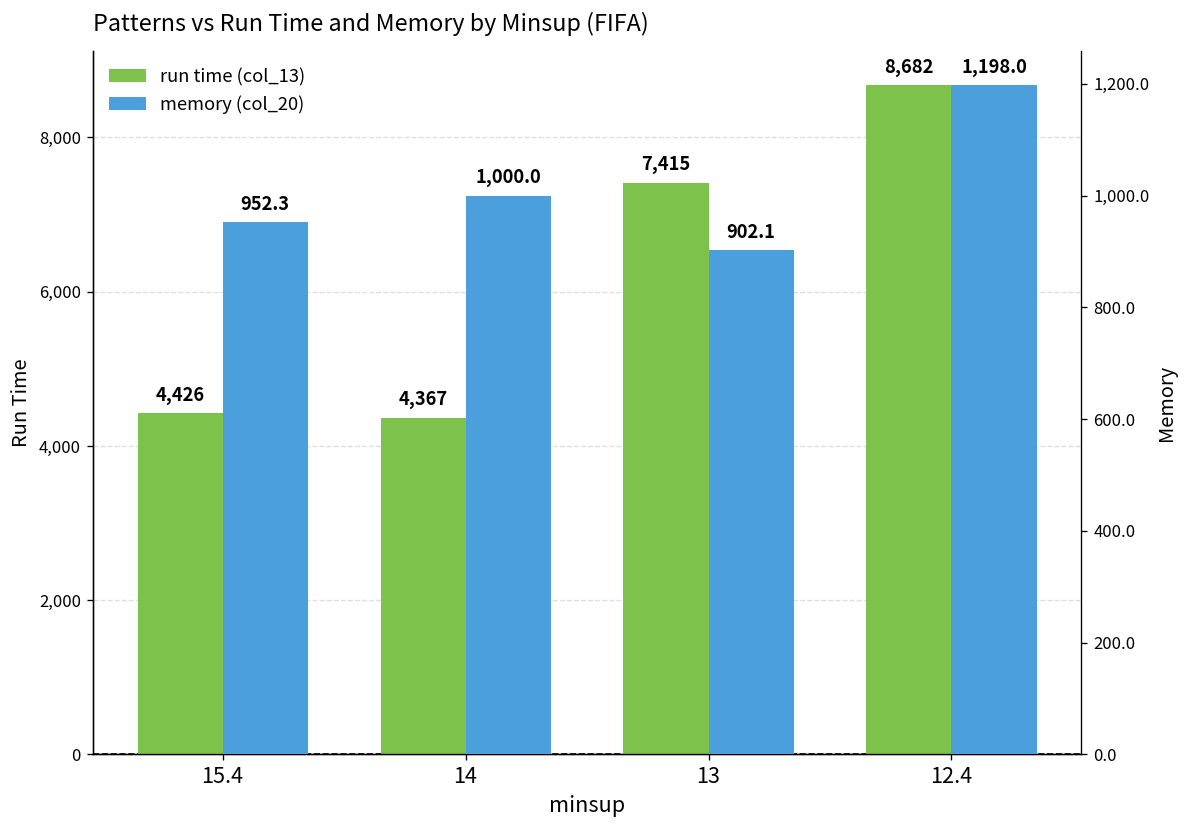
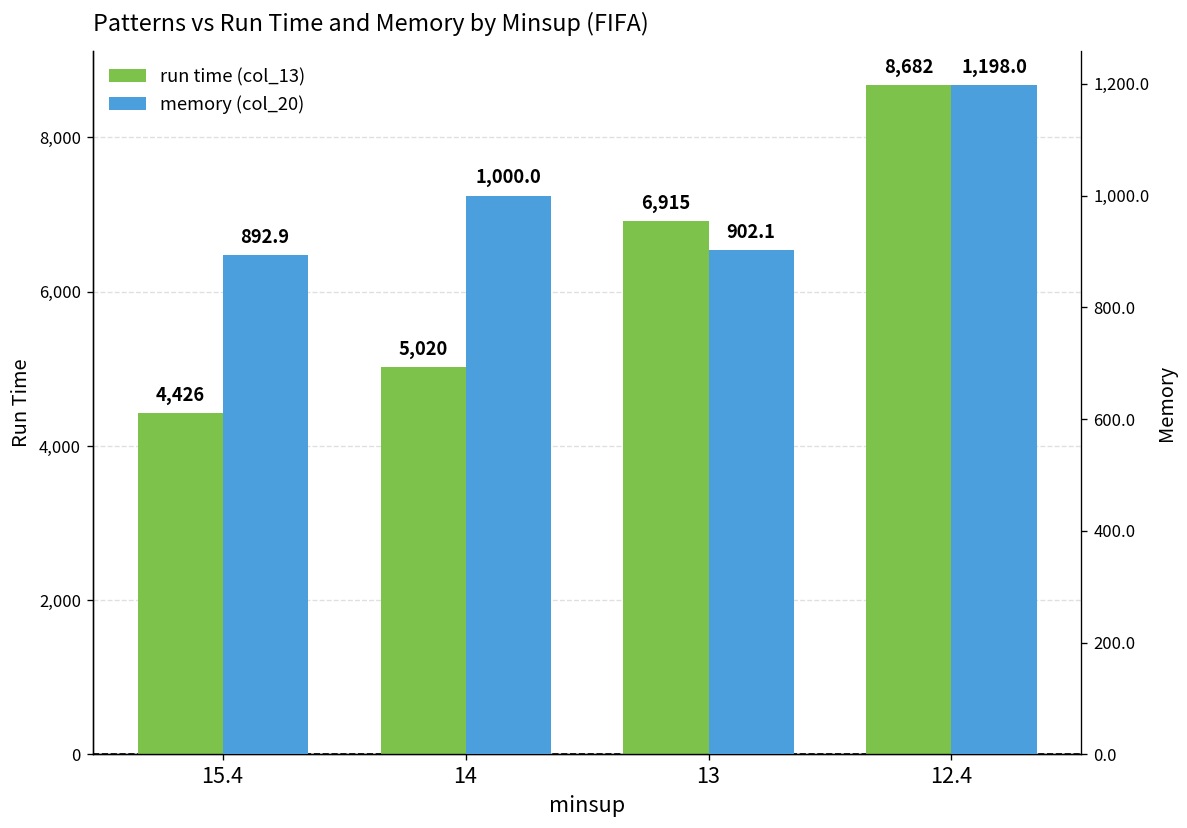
run time (col_13), 14: 4,367 -> 5,020
run time (col_13), 13: 7,415 -> 6,915
memory (col_20), 15.4: 952.3 -> 892.9
